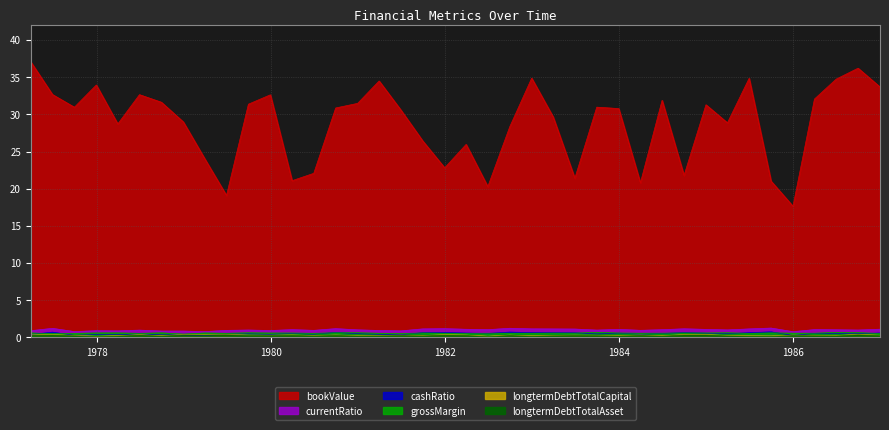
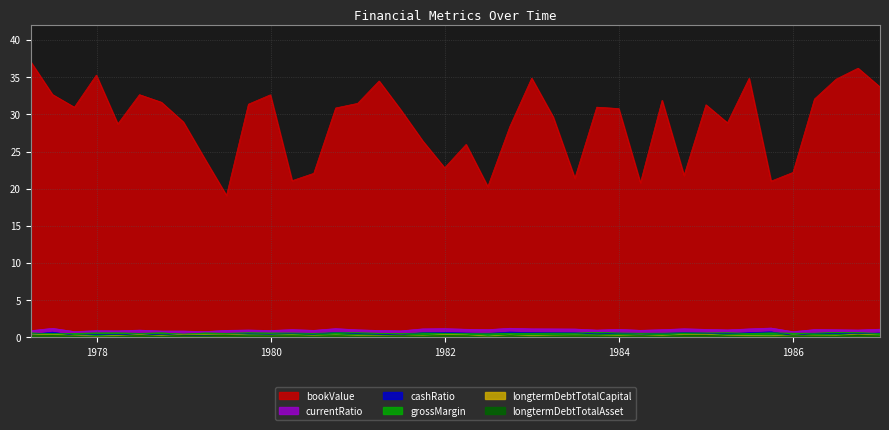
bookValue, 1978: 34 -> 35
bookValue, 1986: 18 -> 22
